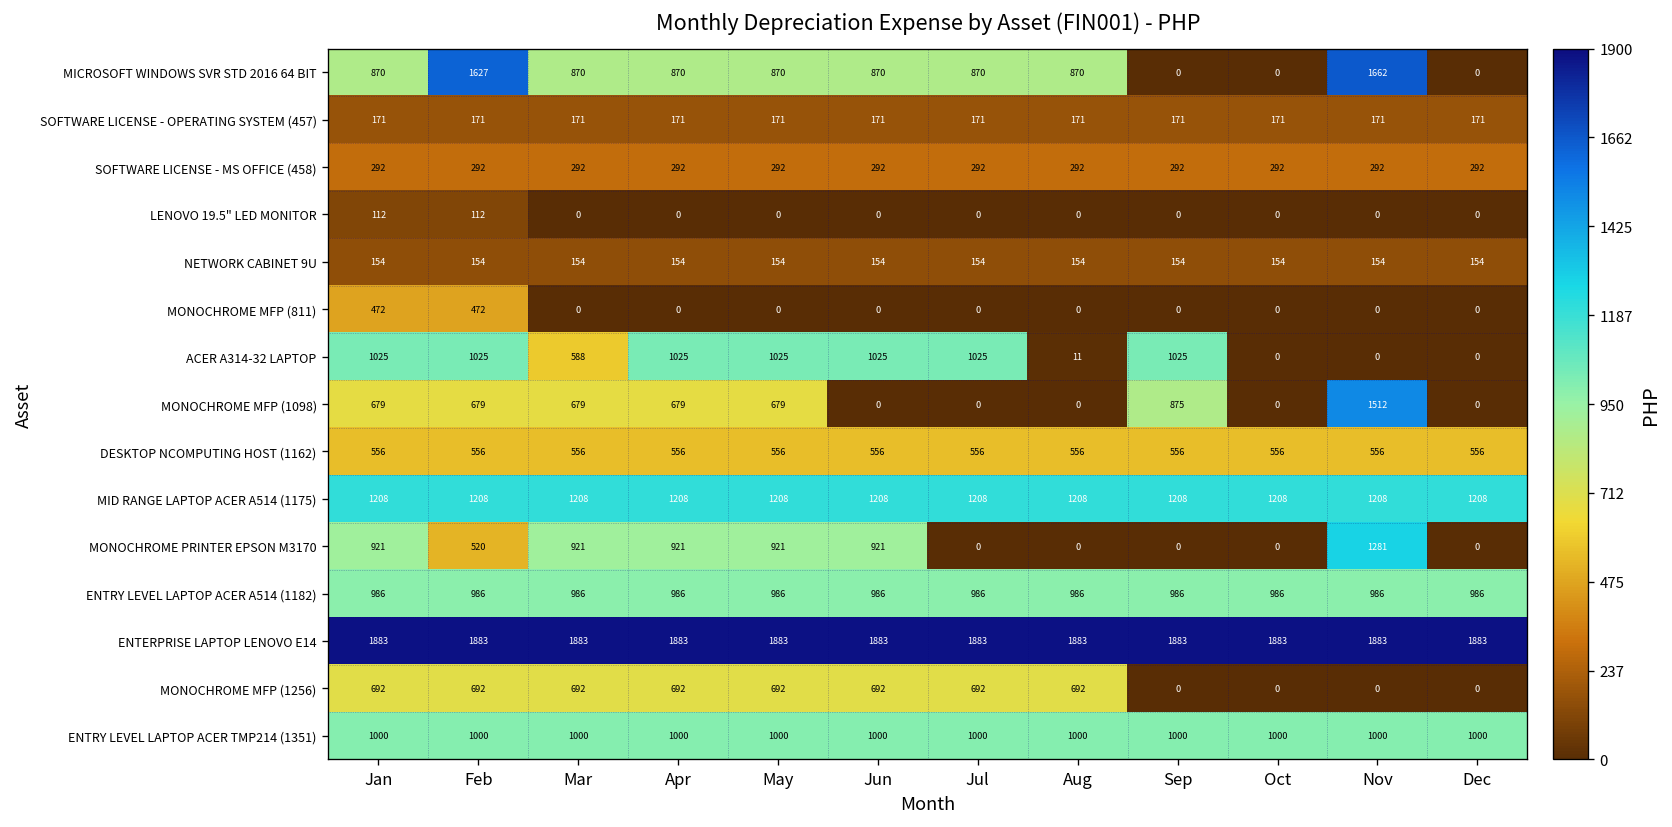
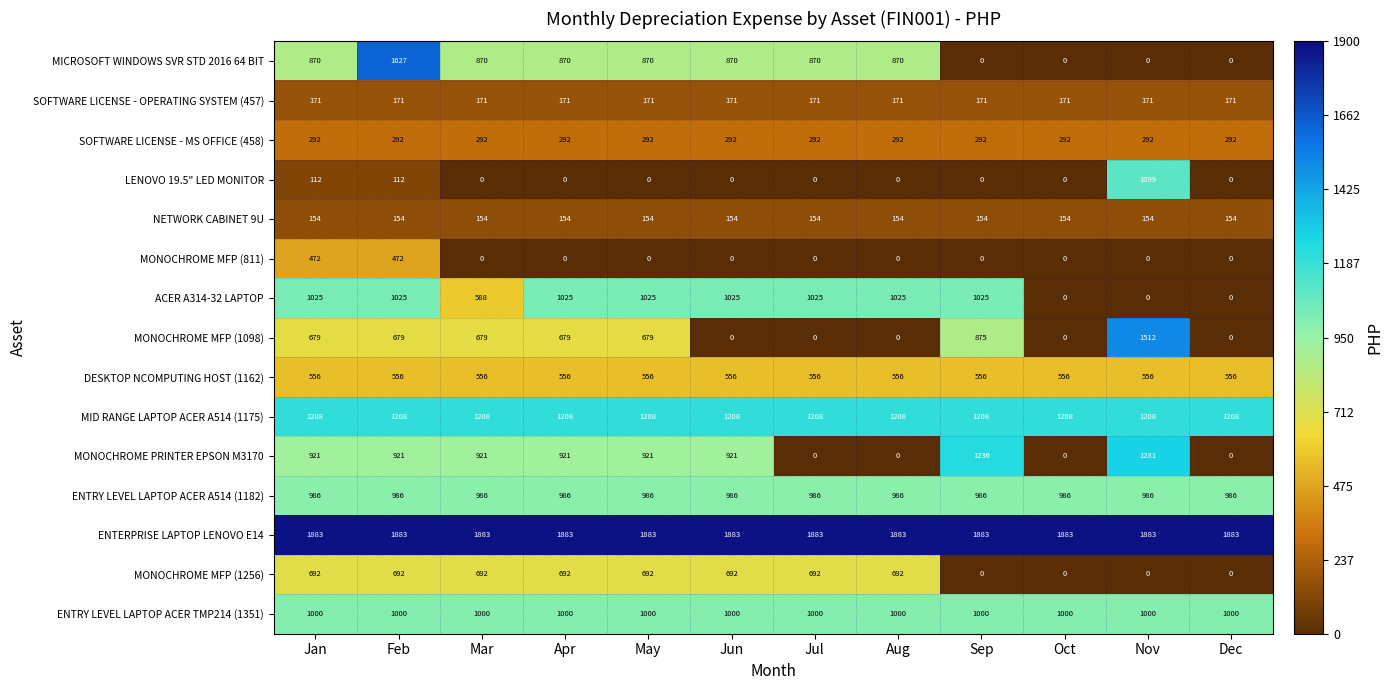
MICROSOFT WINDOWS SVR STD 2016 64 BIT, Nov: 1662 -> 0
LENOVO 19.5" LED MONITOR, Nov: 0 -> 1099
ACER A314-32 LAPTOP, Aug: 11 -> 1025
MONOCHROME PRINTER EPSON M3170, Feb: 520 -> 921
MONOCHROME PRINTER EPSON M3170, Sep: 0 -> 1236
